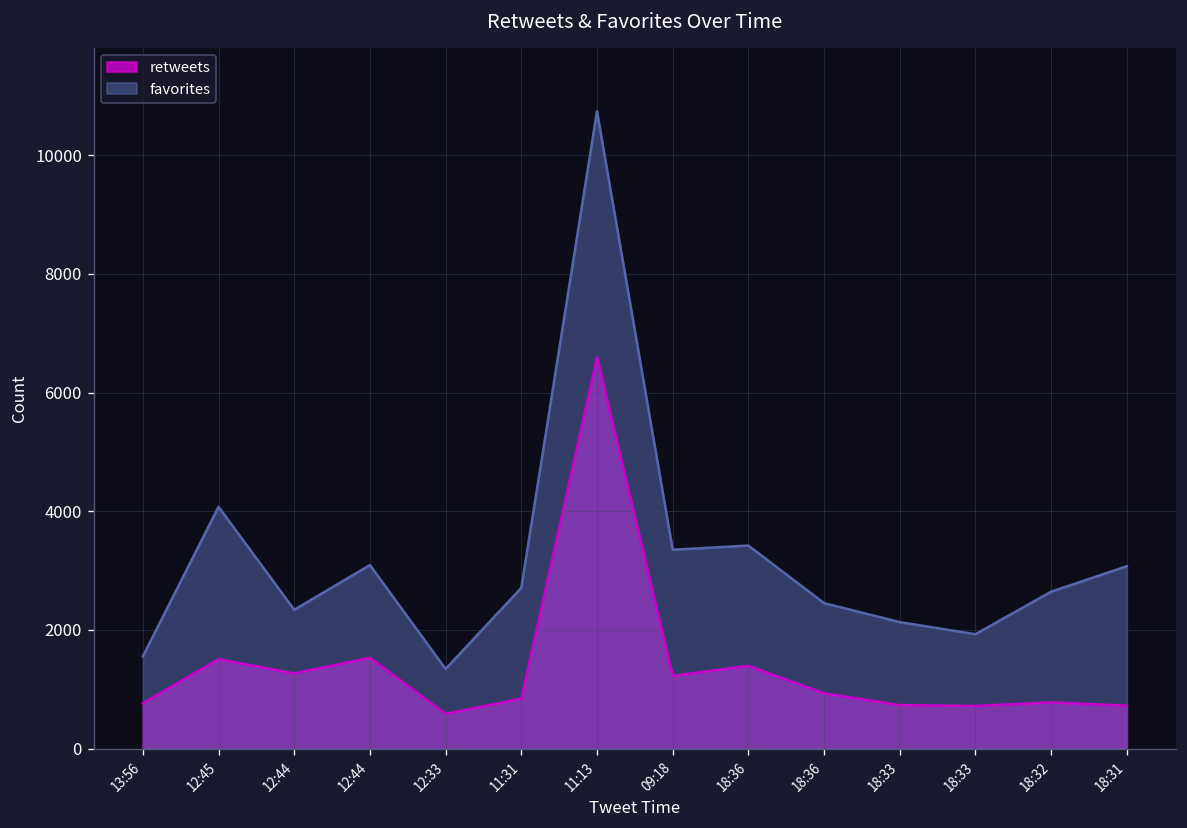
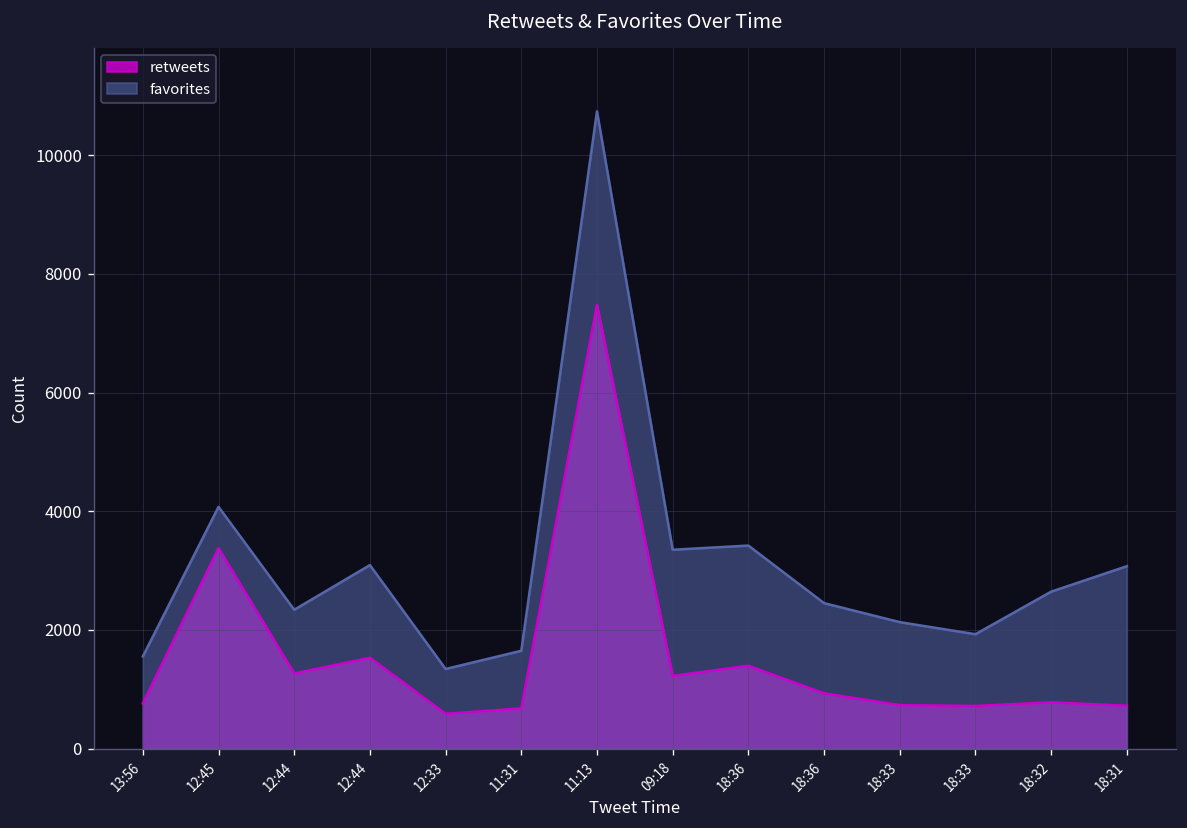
retweets, 12:45: 1500 -> 3400
retweets, 11:31: 800 -> 700
favorites, 11:31: 2700 -> 1600
retweets, 11:13: 6600 -> 7500
